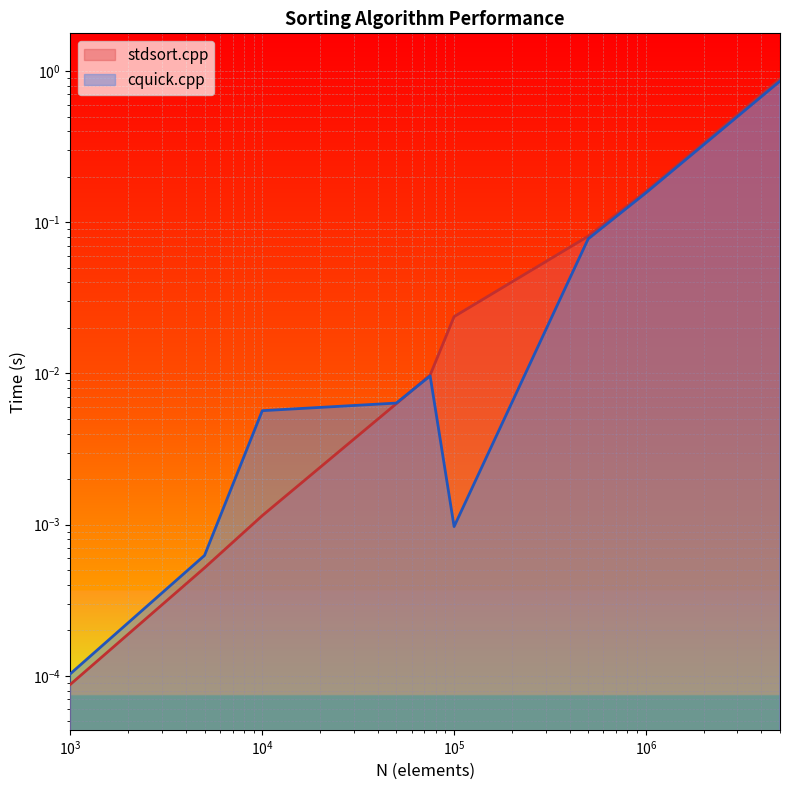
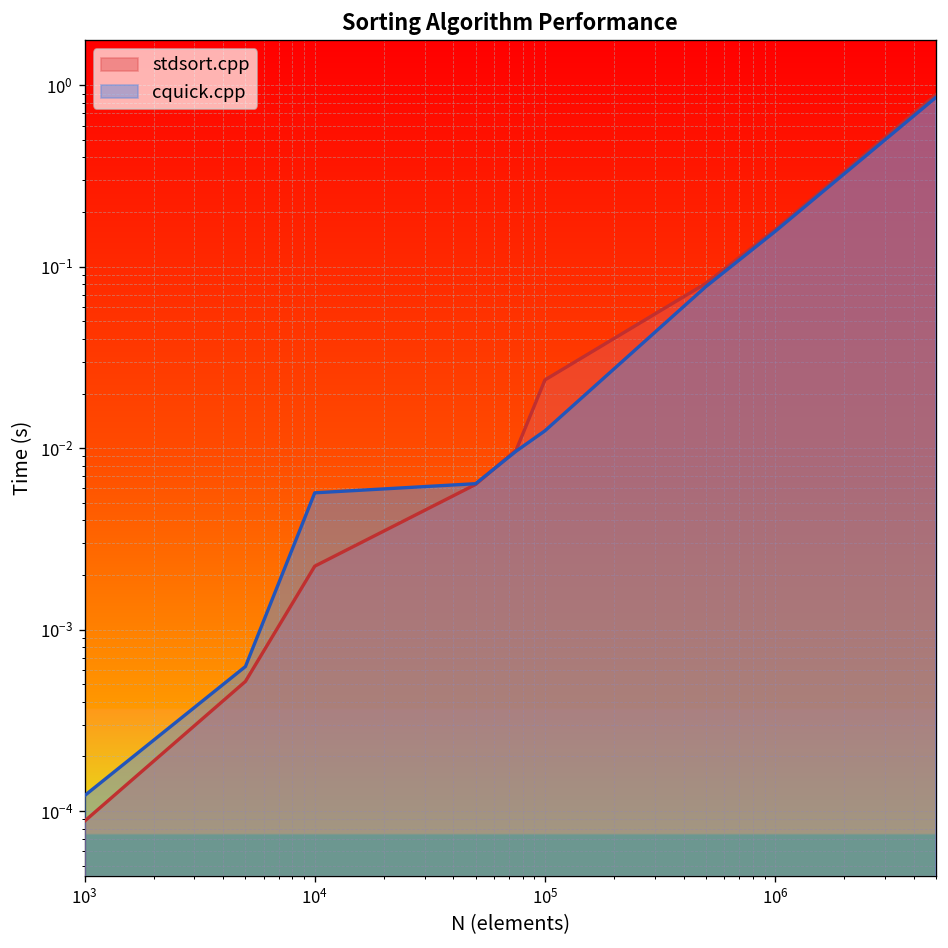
cquick.cpp, 10^3: 0.00010 -> 0.00012
stdsort.cpp, 10^4: 0.0011 -> 0.0022
cquick.cpp, 10^5: 0.0010 -> 0.012
